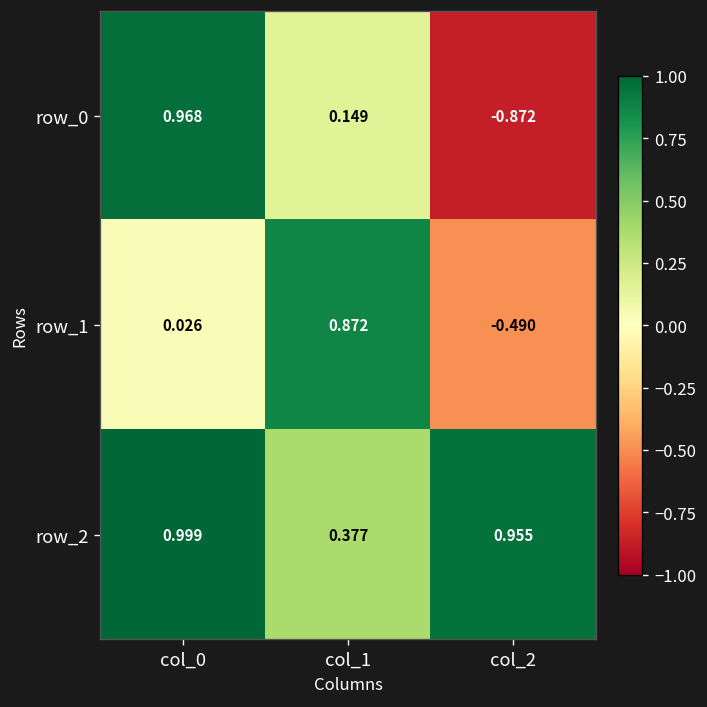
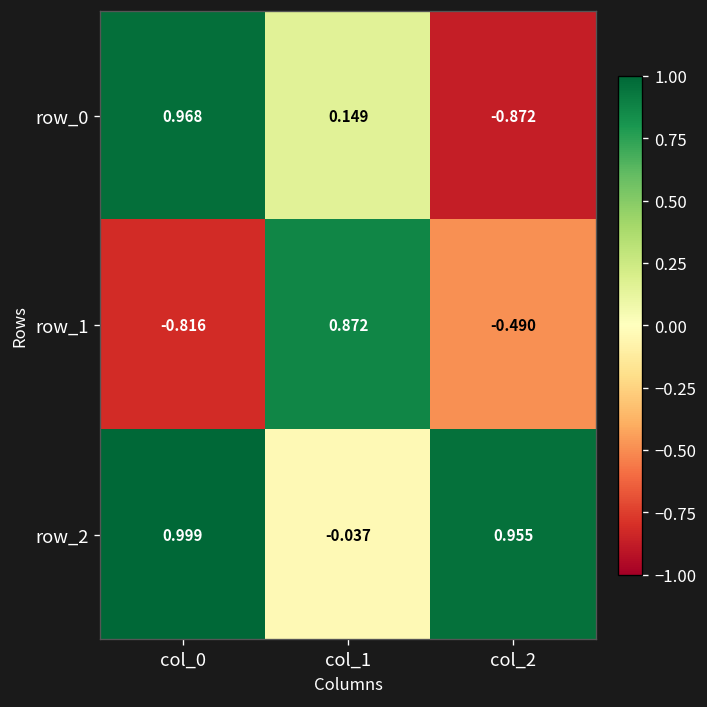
row_1, col_0: 0.026 -> -0.816
row_2, col_1: 0.377 -> -0.037
